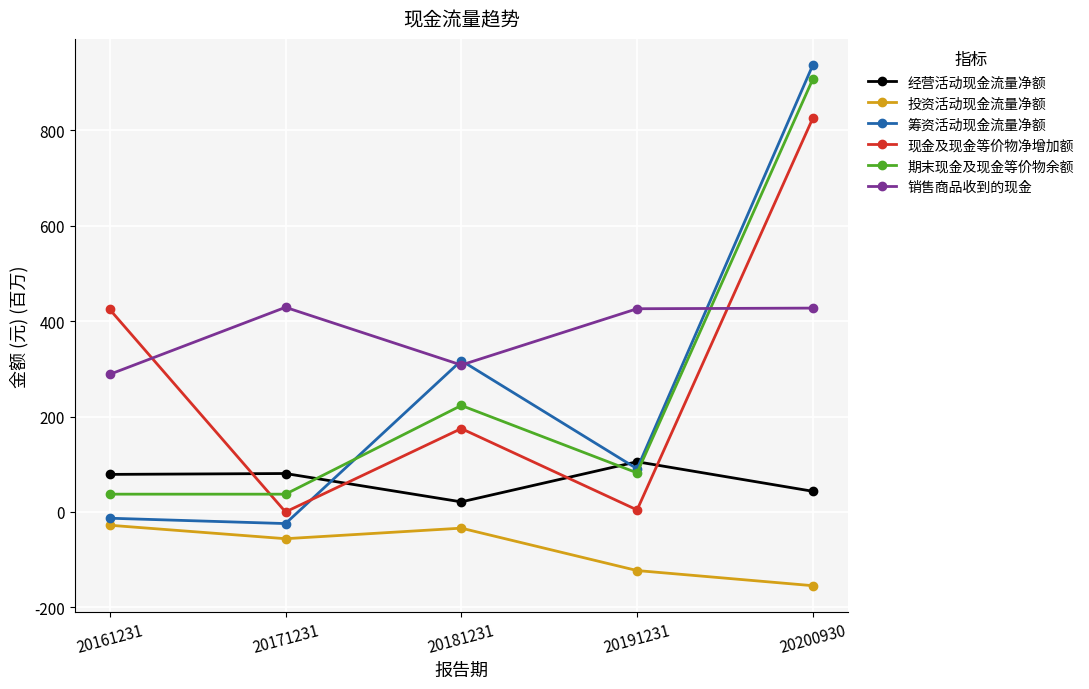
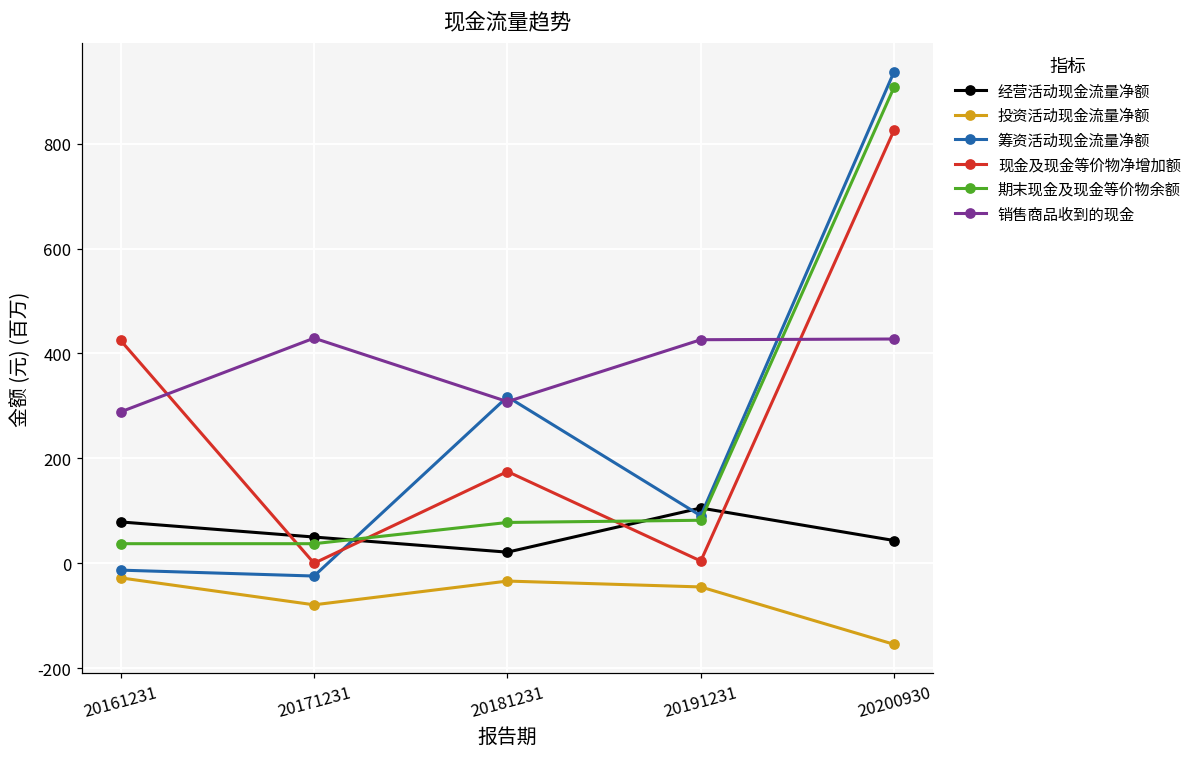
经营活动现金流量净额, 20171231: 80 -> 50
投资活动现金流量净额, 20171231: -60 -> -80
期末现金及现金等价物余额, 20181231: 220 -> 80
投资活动现金流量净额, 20191231: -120 -> -50
